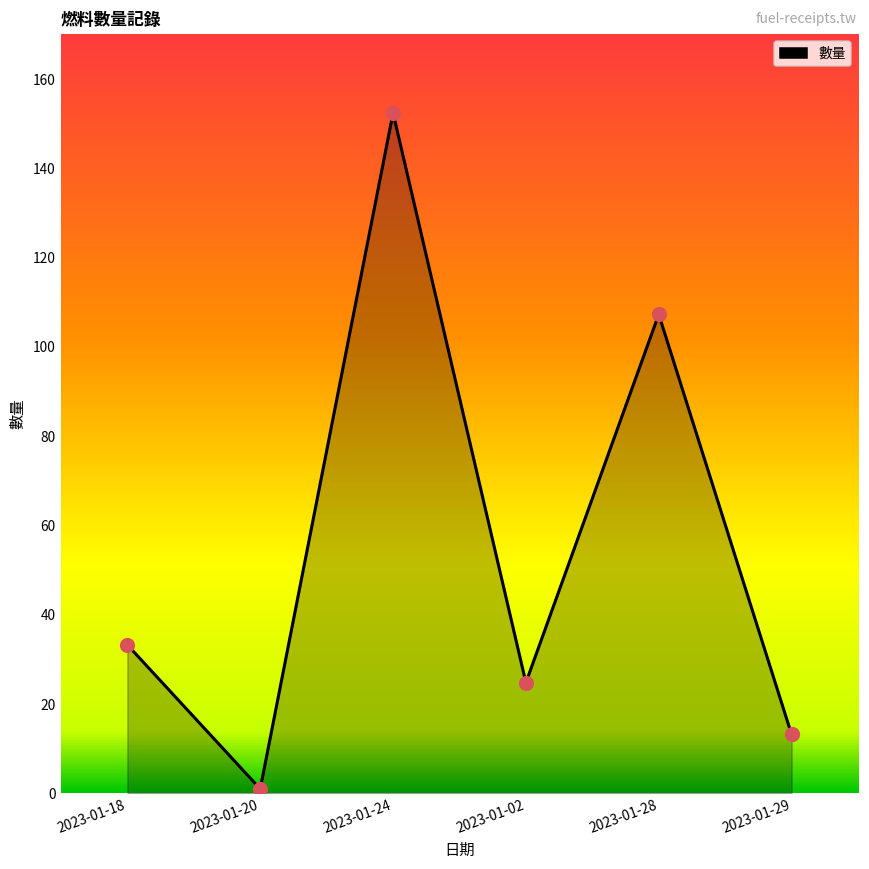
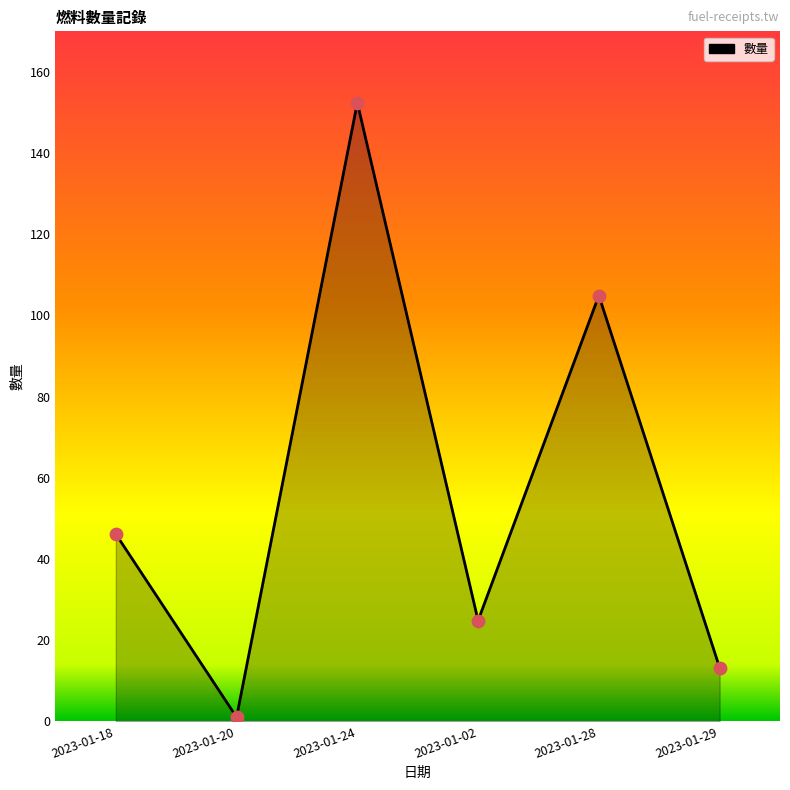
2023-01-18: 33 -> 46
2023-01-28: 107 -> 105
